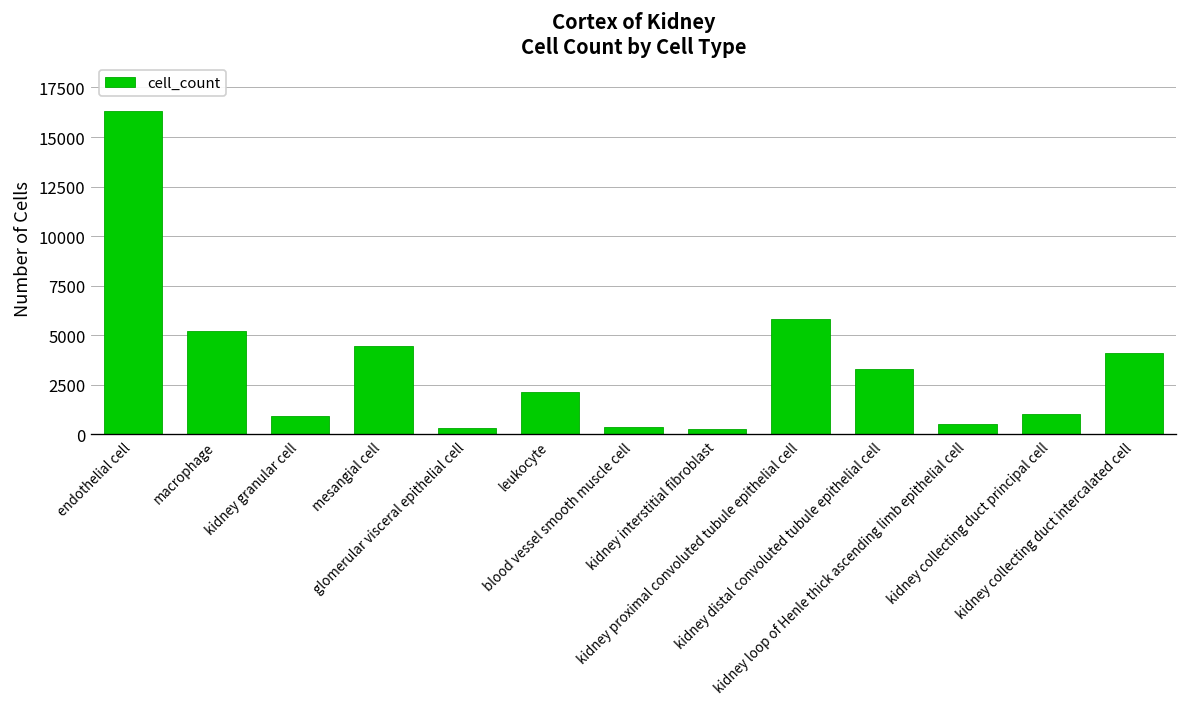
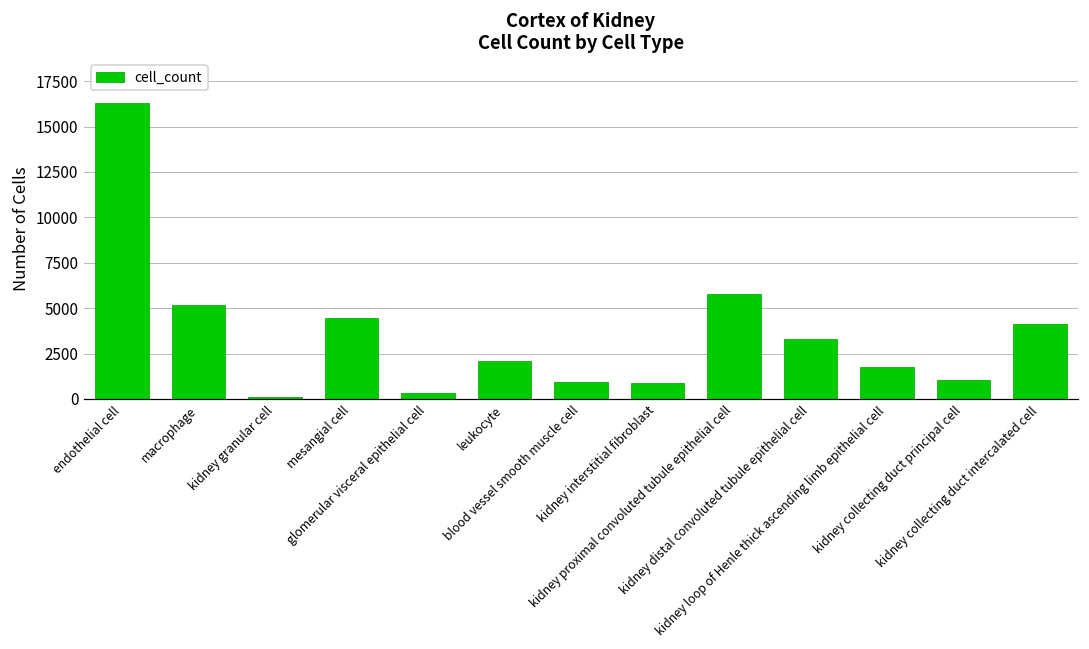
kidney granular cell: 900 -> 100
blood vessel smooth muscle cell: 400 -> 900
kidney interstitial fibroblast: 300 -> 900
kidney loop of Henle thick ascending limb epithelial cell: 500 -> 1700
